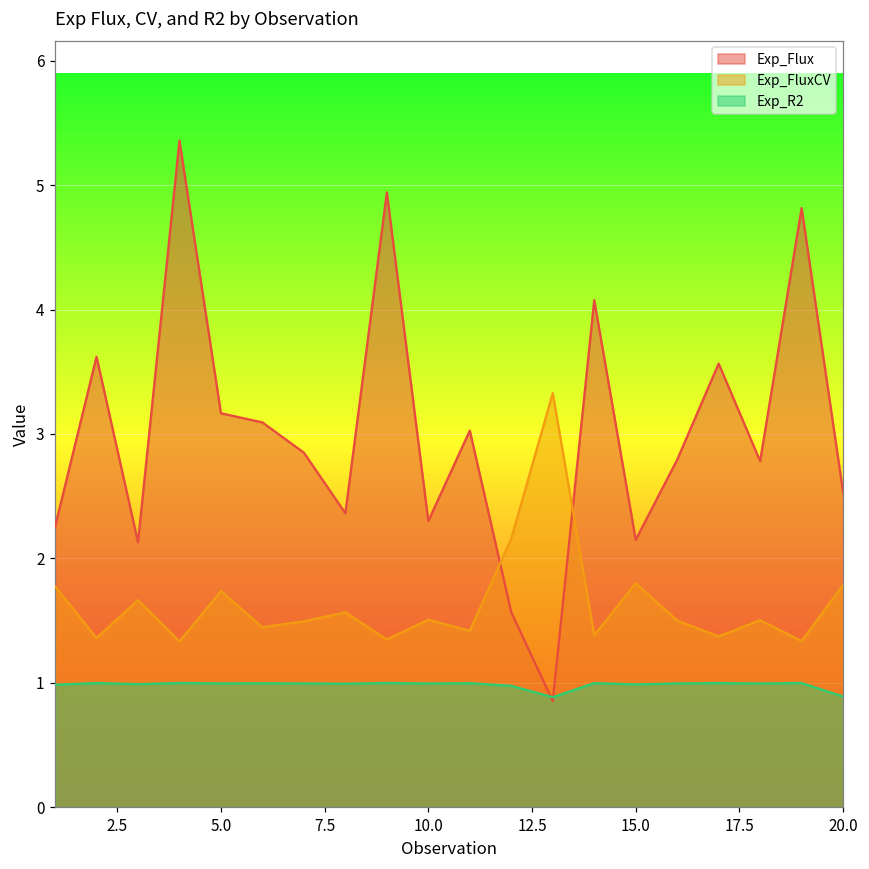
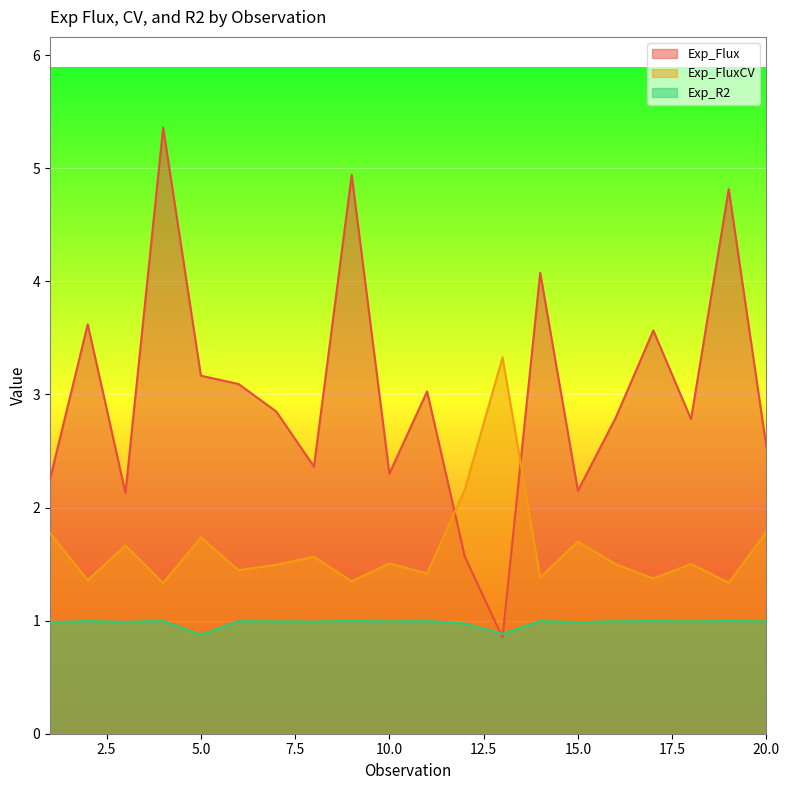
Exp_R2, 5.0: 0.99 -> 0.88
Exp_FluxCV, 15.0: 1.8 -> 1.7
Exp_R2, 20.0: 0.89 -> 0.99
